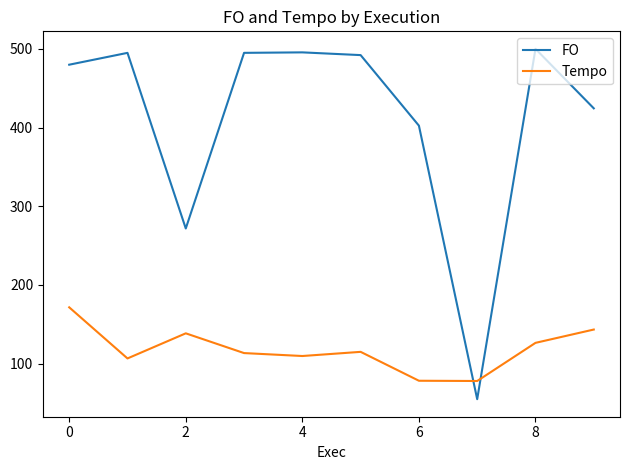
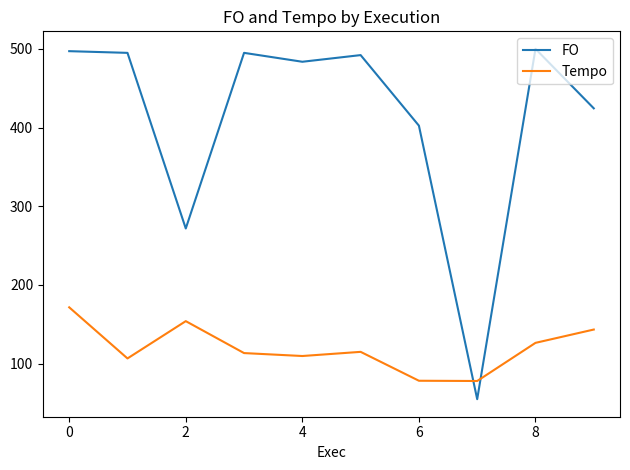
FO, 0: 480 -> 500
Tempo, 2: 140 -> 150
FO, 4: 500 -> 480
